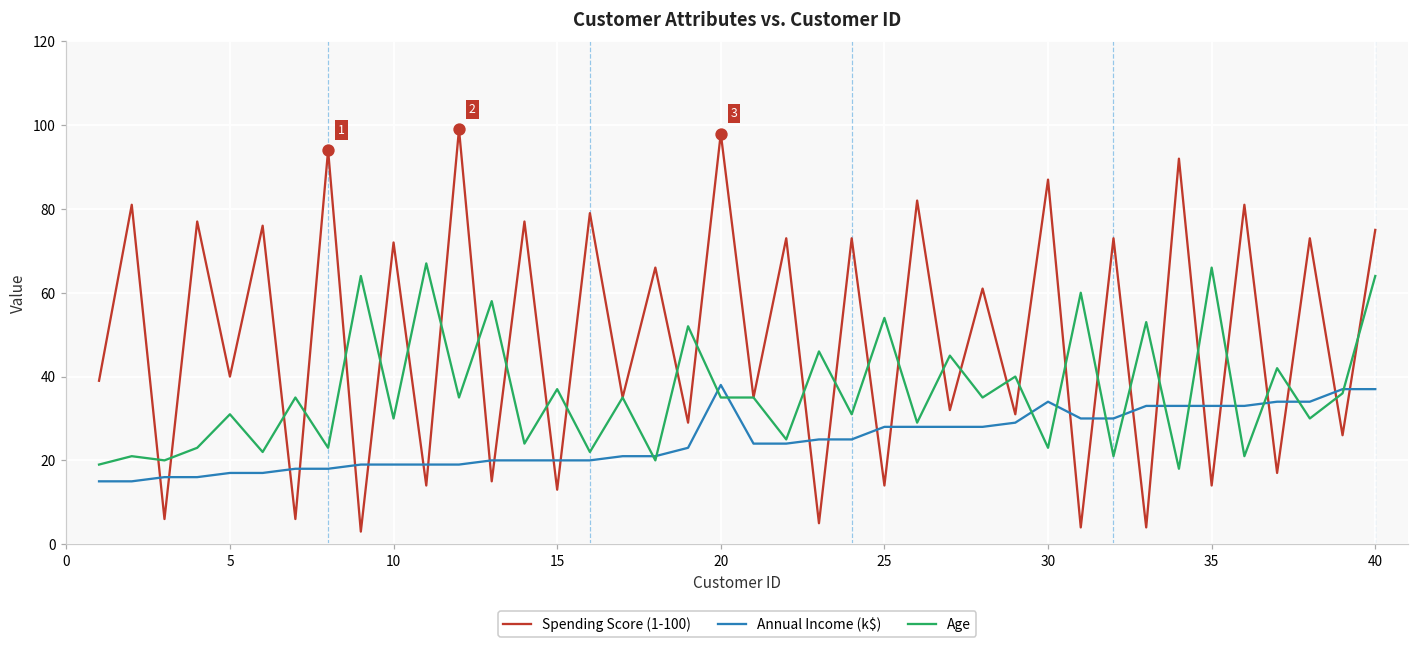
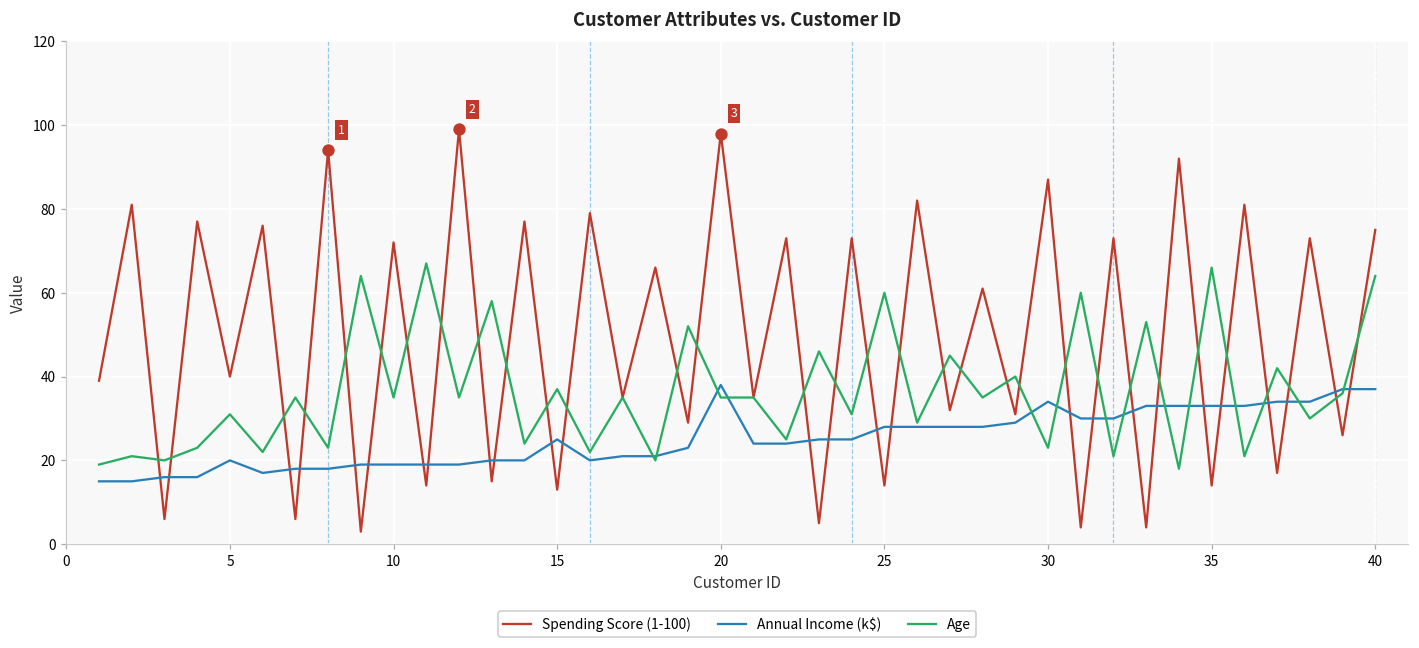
Annual Income (k$), 5: 17 -> 20
Age, 10: 30 -> 35
Annual Income (k$), 15: 20 -> 25
Age, 25: 54 -> 60
